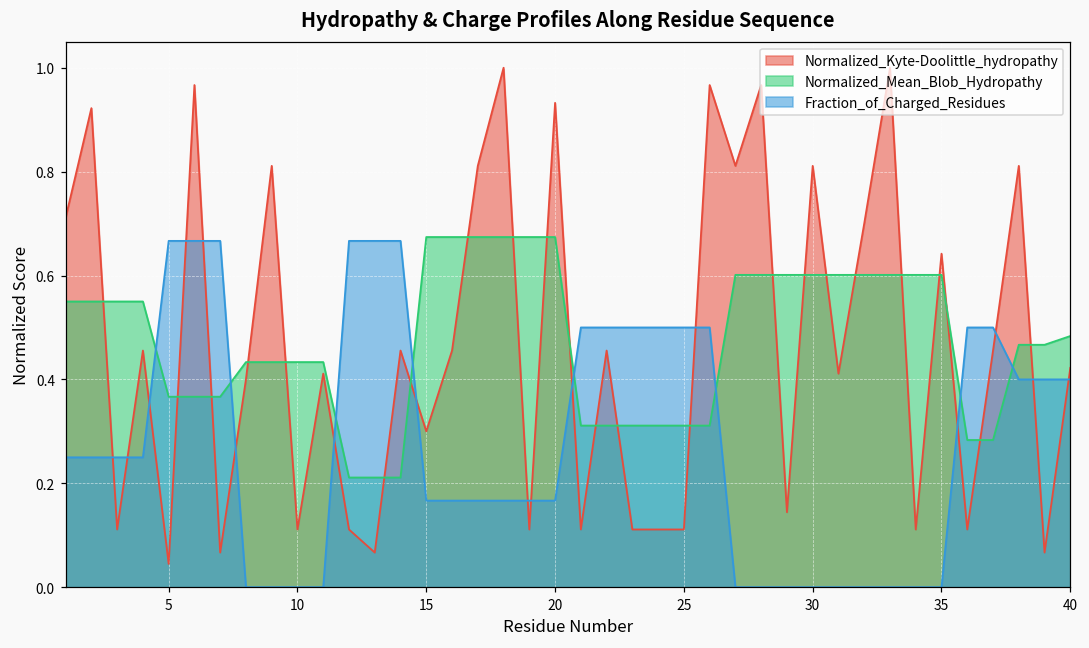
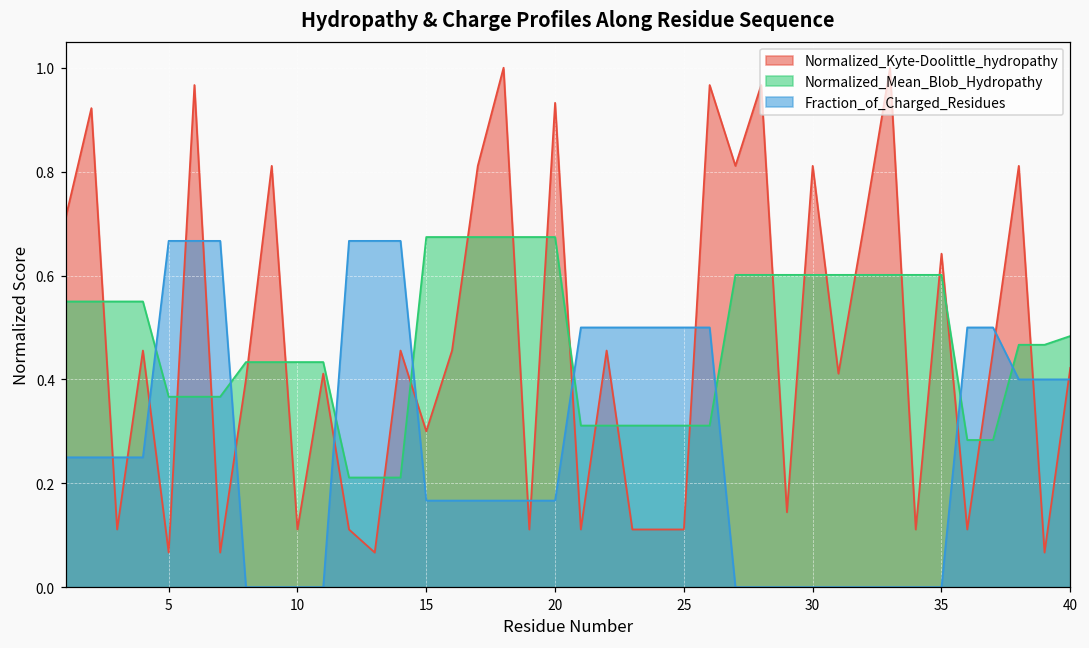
Normalized_Kyte-Doolittle_hydropathy, 5: 0.04 -> 0.07
